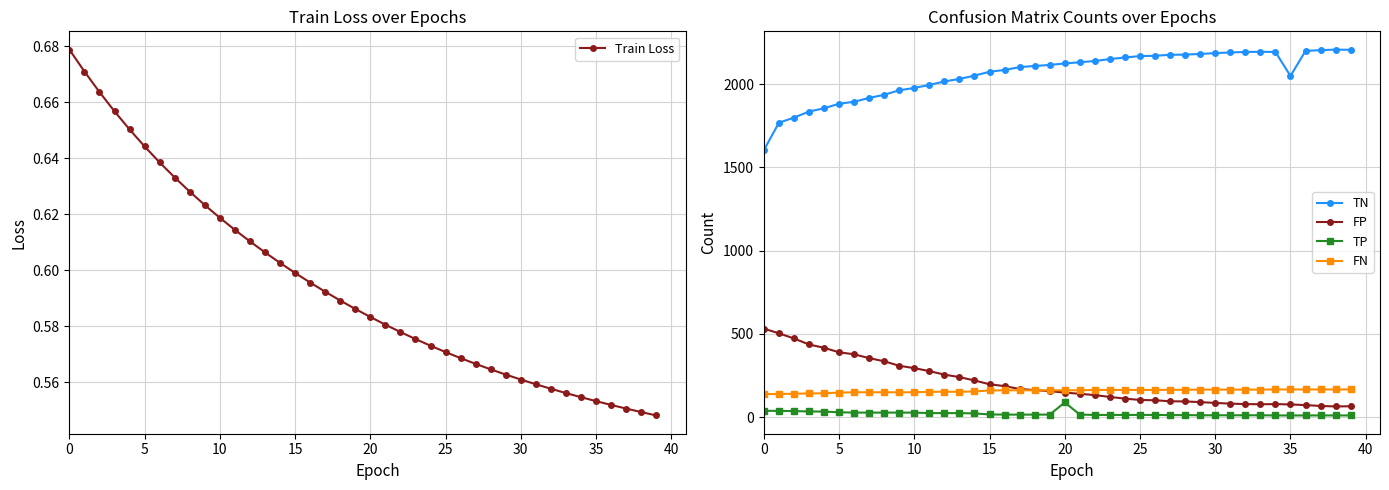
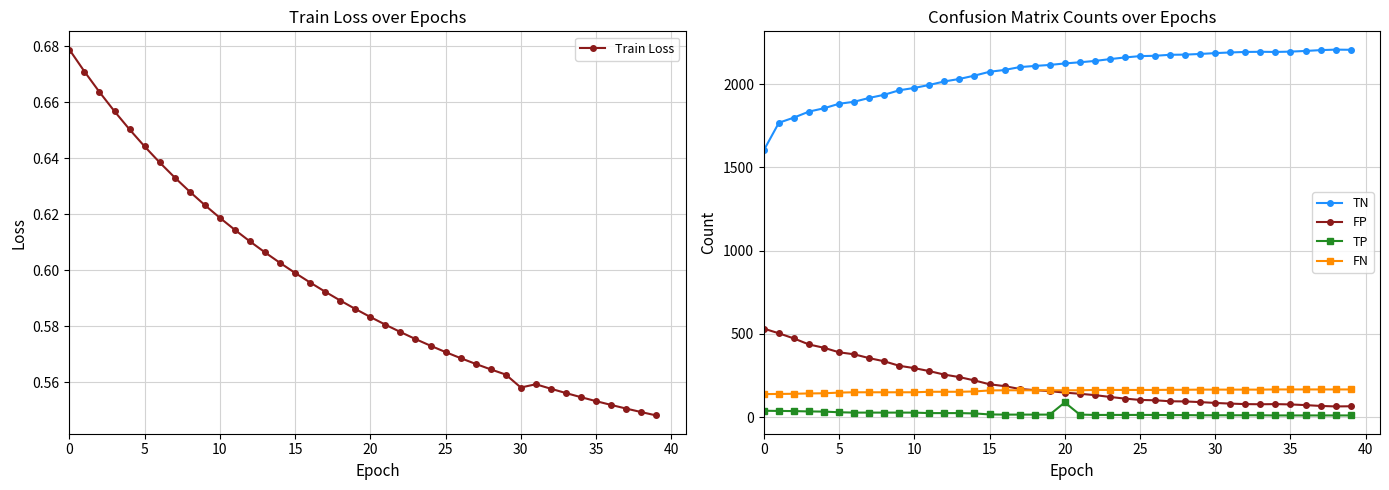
Train Loss over Epochs, 30: 0.561 -> 0.558
Confusion Matrix Counts over Epochs, TN, 35: 2050 -> 2200
